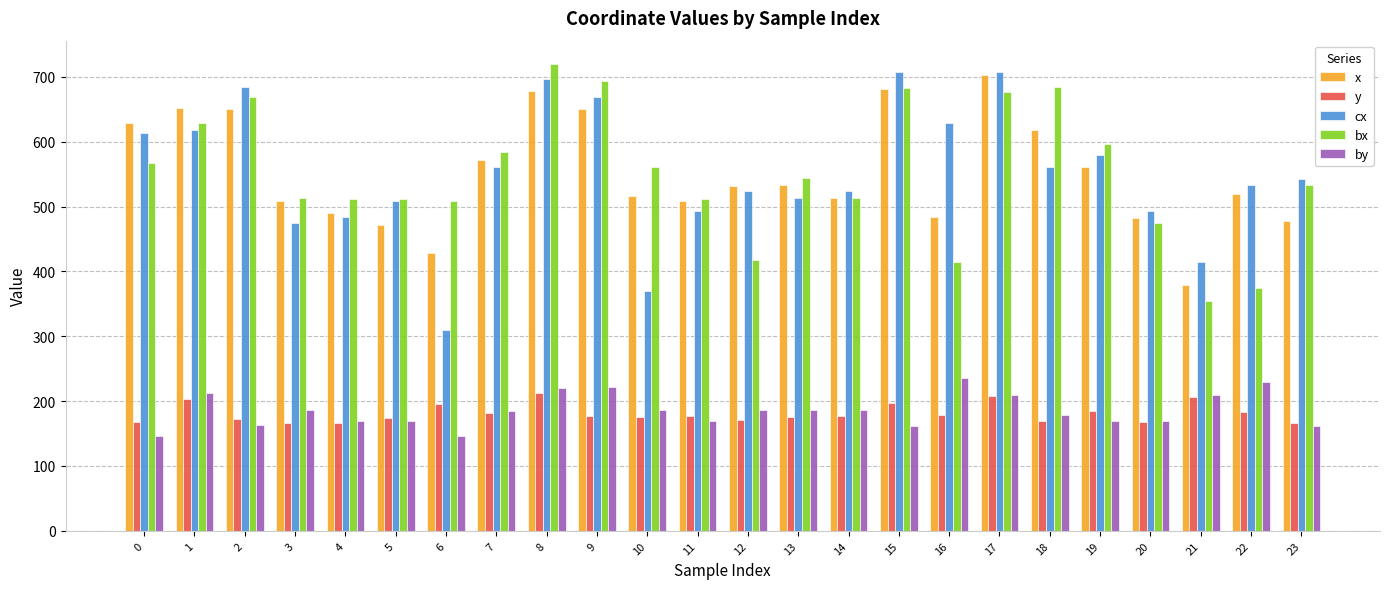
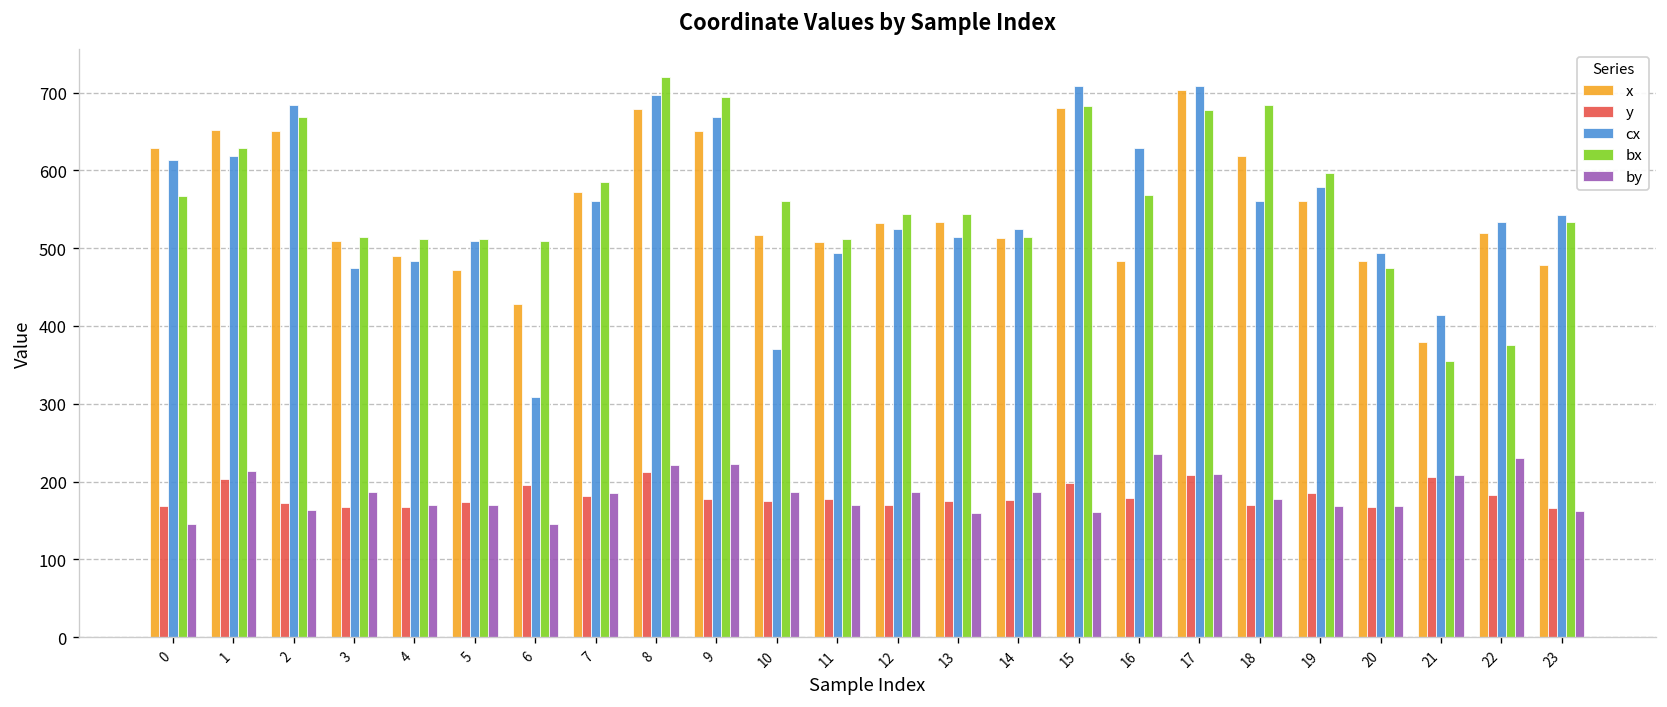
bx, 12: 420 -> 540
by, 13: 190 -> 160
bx, 16: 410 -> 570
